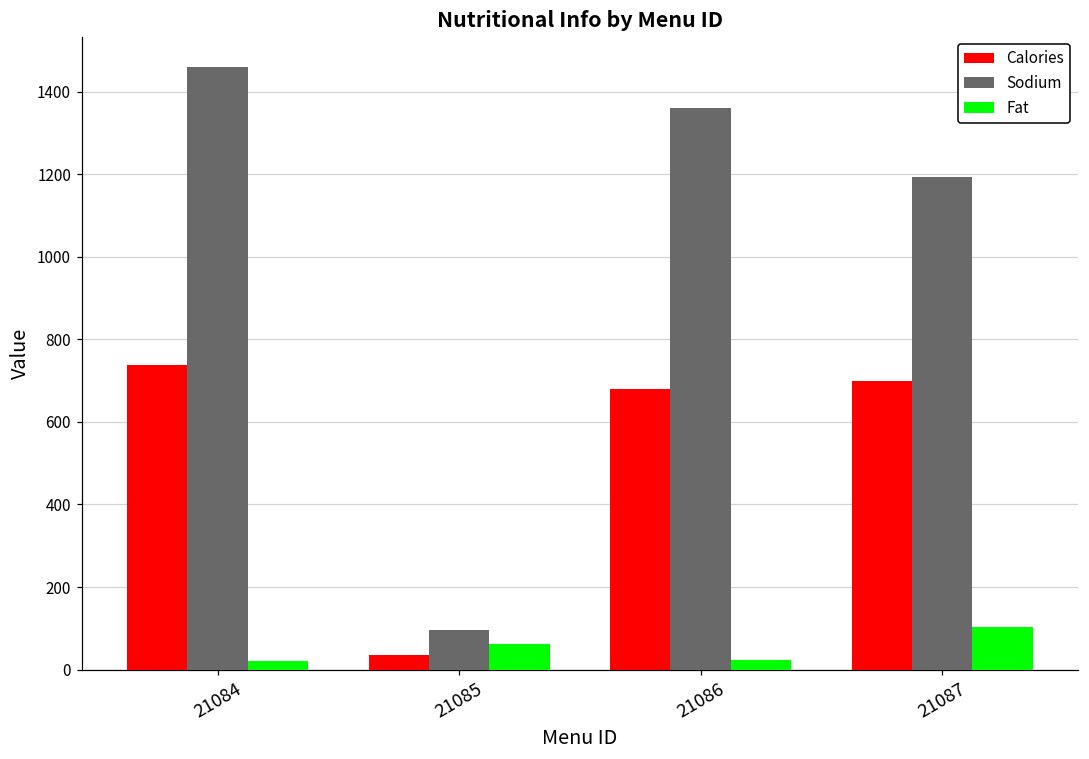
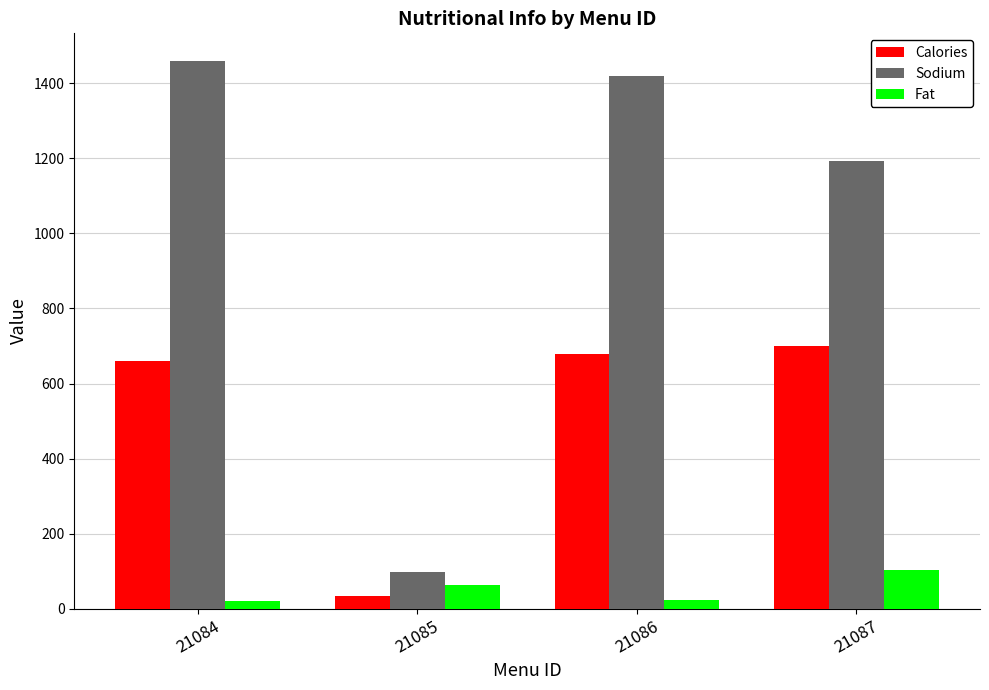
Calories, 21084: 740 -> 660
Sodium, 21086: 1360 -> 1420
